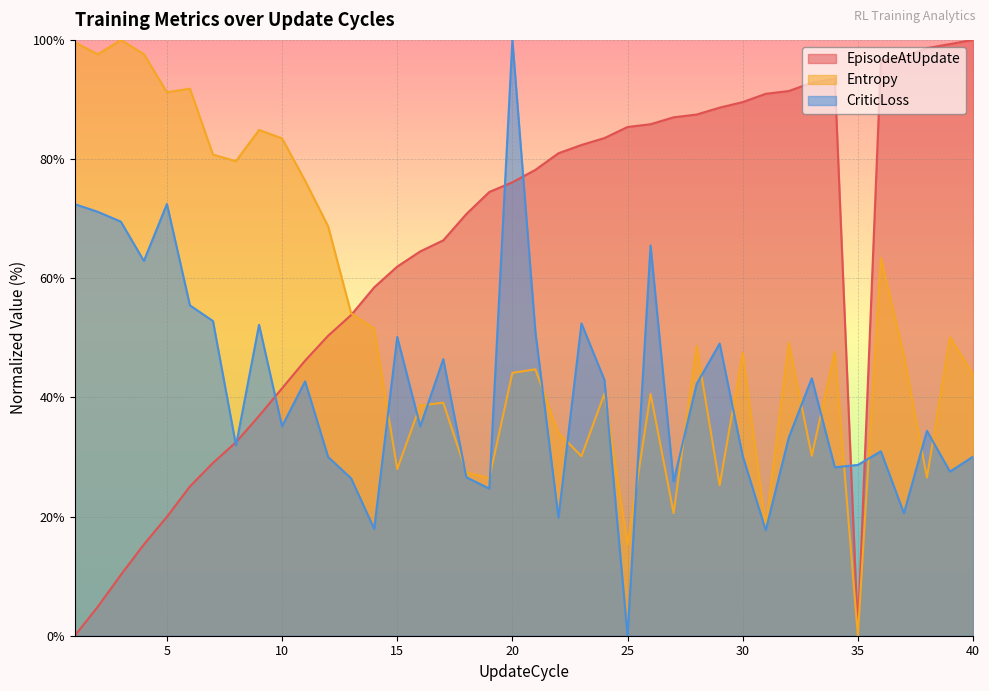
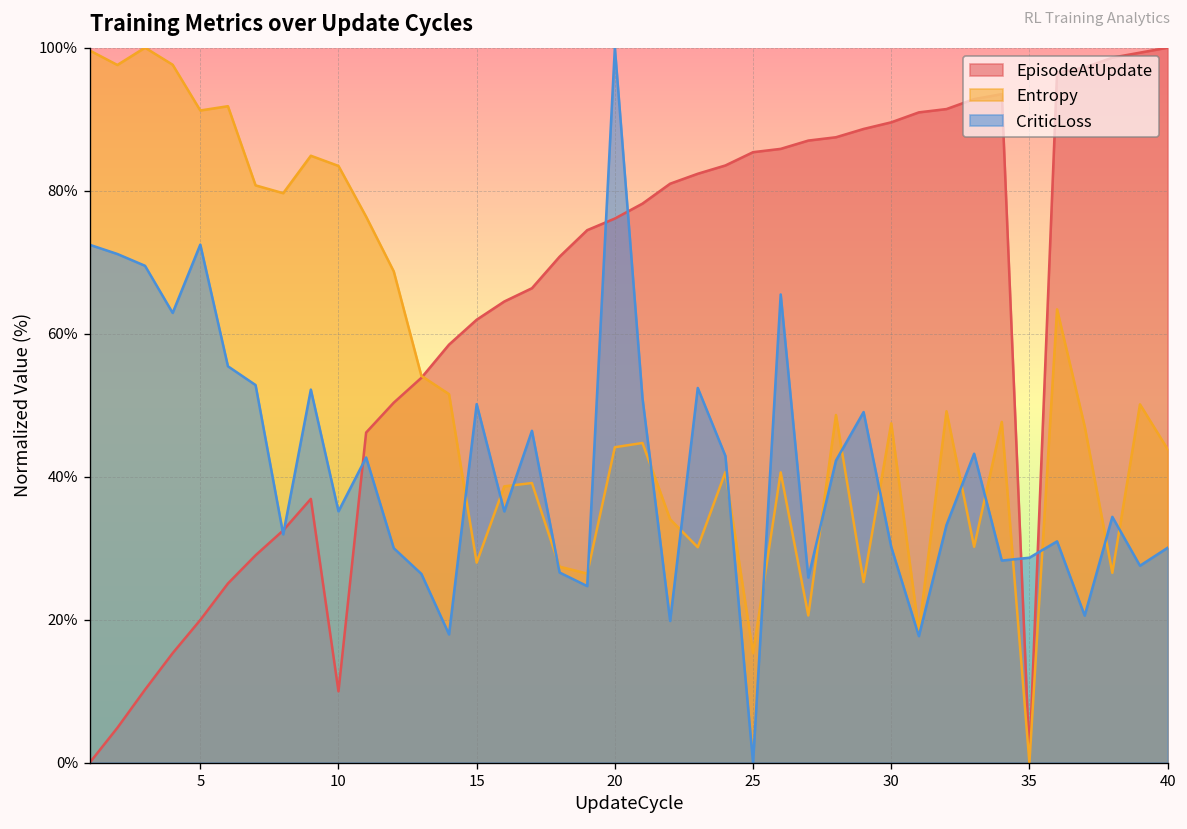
EpisodeAtUpdate, 10: 42% -> 10%
